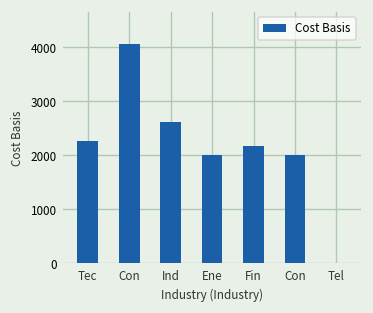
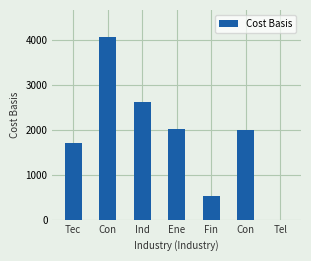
Tec: 2300 -> 1700
Fin: 2200 -> 500
